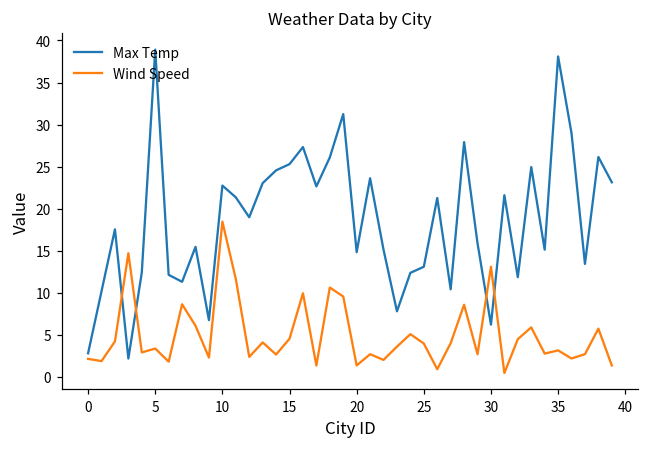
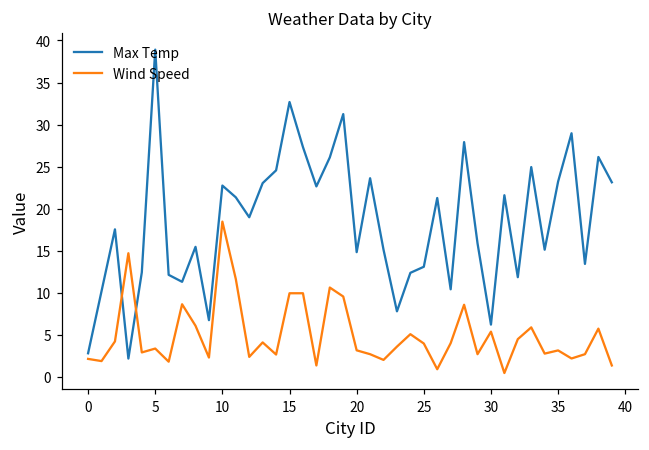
Max Temp, 15: 25 -> 33
Wind Speed, 15: 5 -> 10
Wind Speed, 20: 1 -> 3
Wind Speed, 30: 13 -> 5
Max Temp, 35: 38 -> 23
